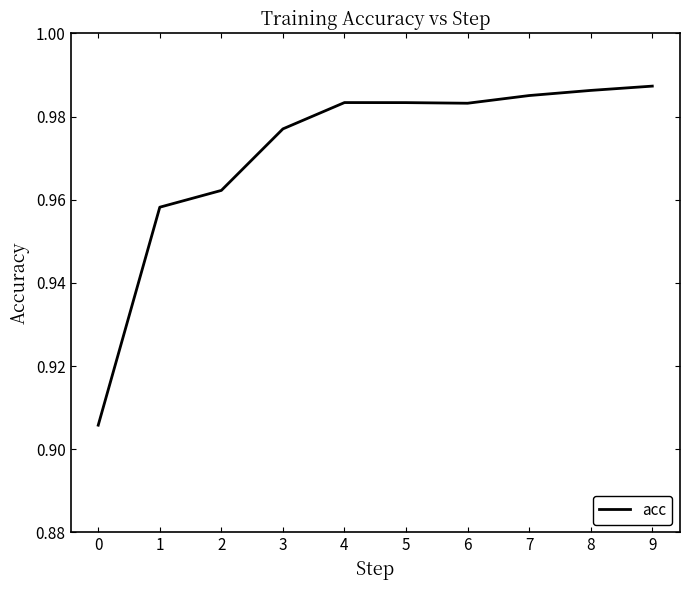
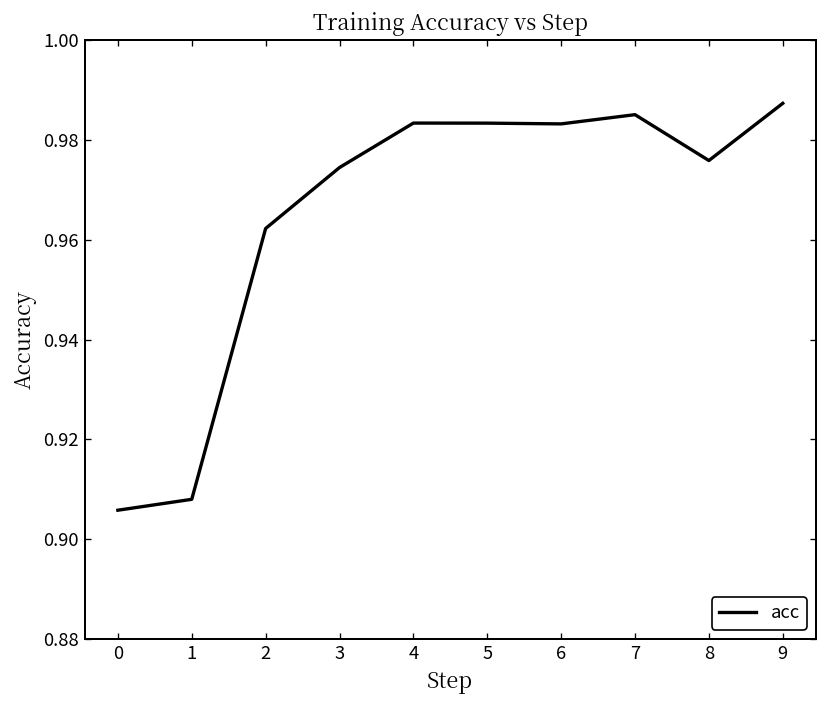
1: 0.958 -> 0.908
3: 0.977 -> 0.974
8: 0.986 -> 0.976
